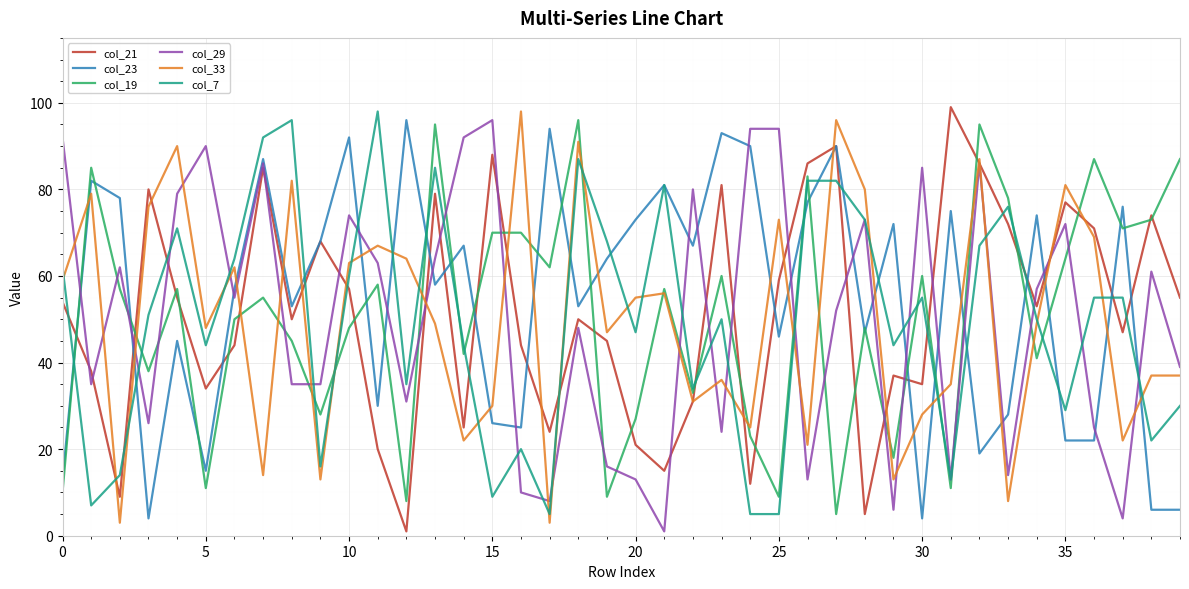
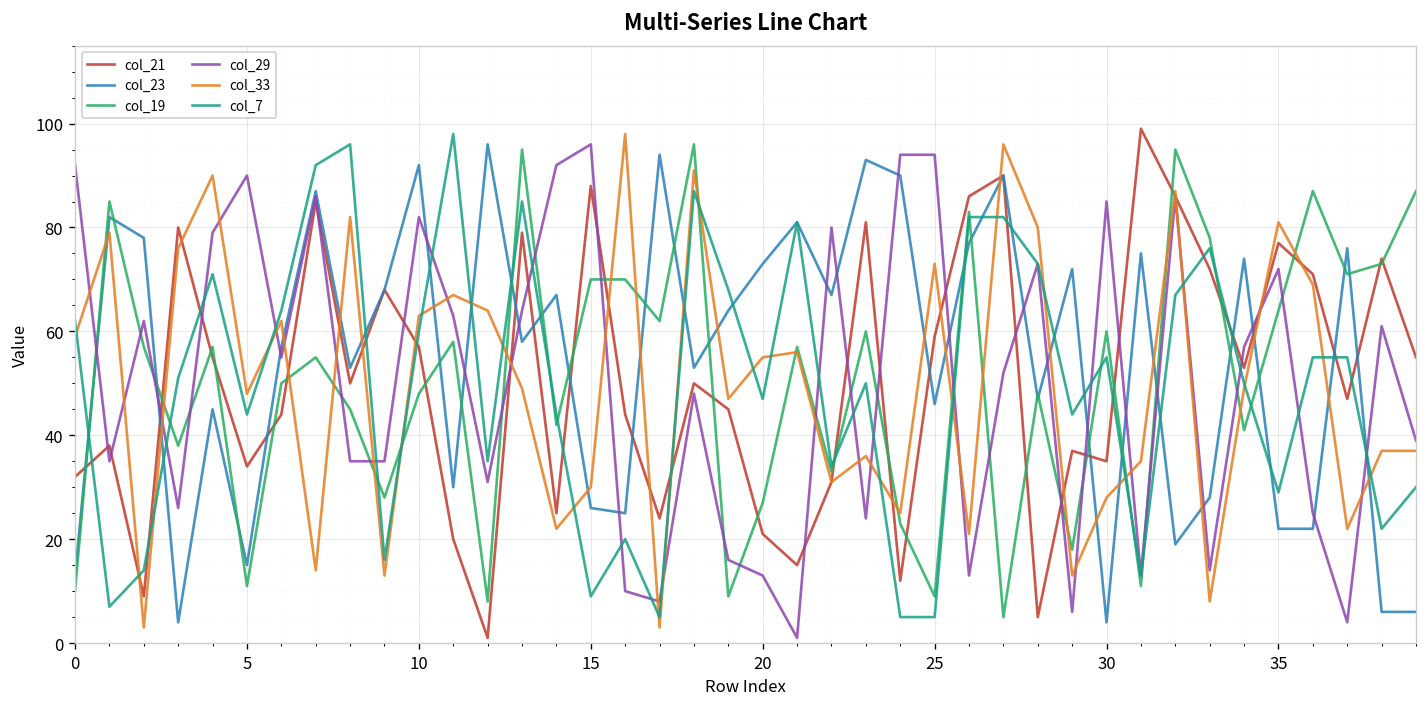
col_21, 0: 54 -> 32
col_29, 10: 74 -> 82
